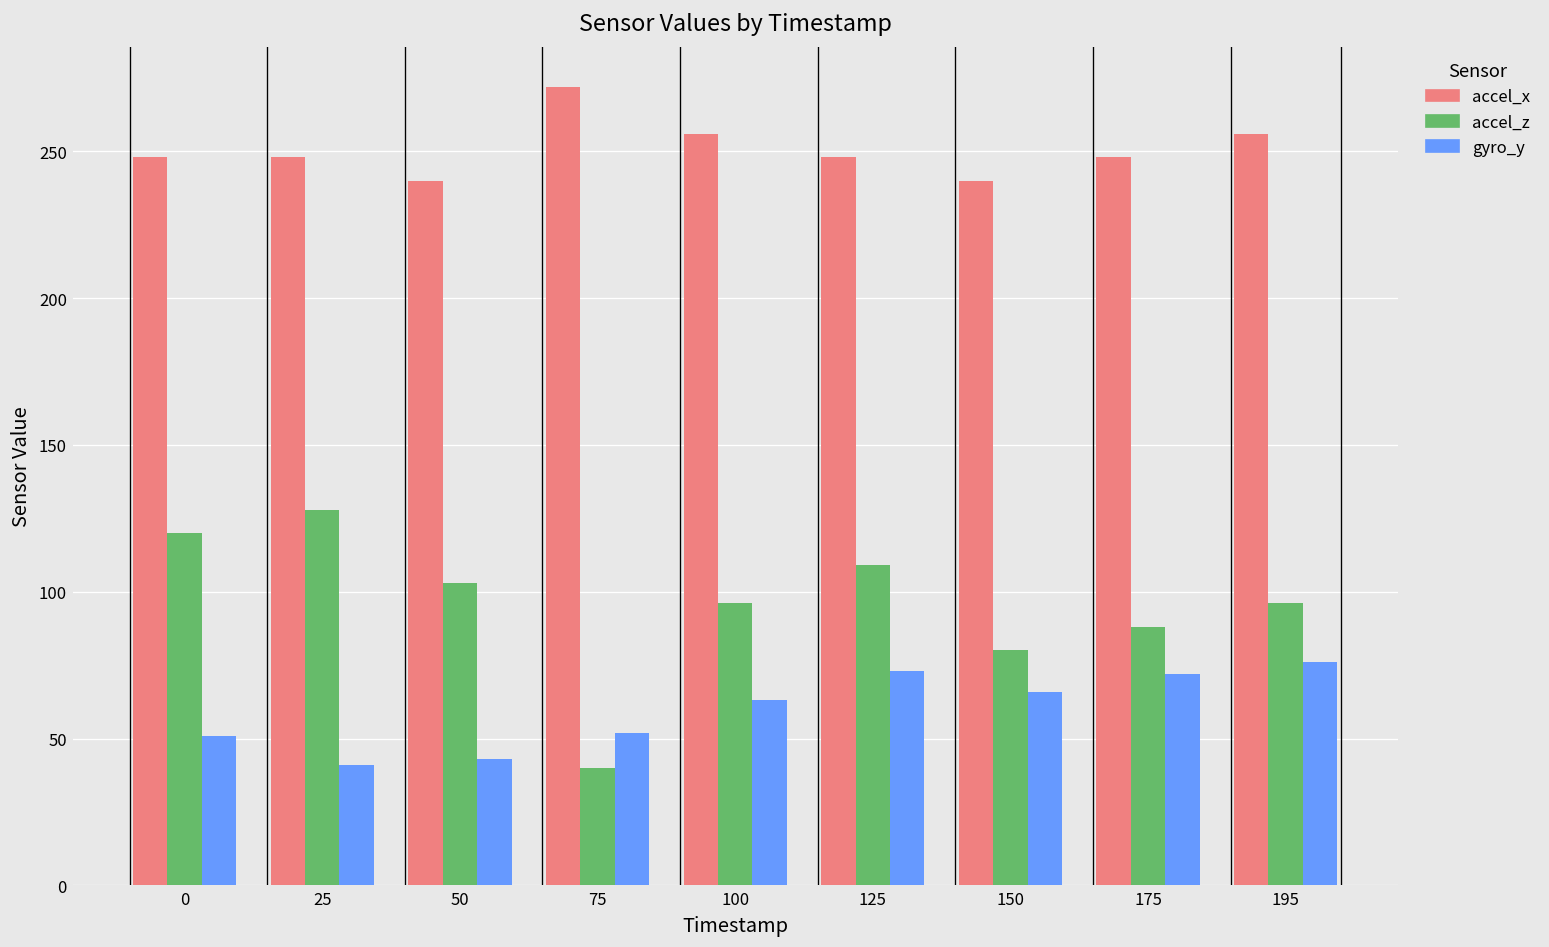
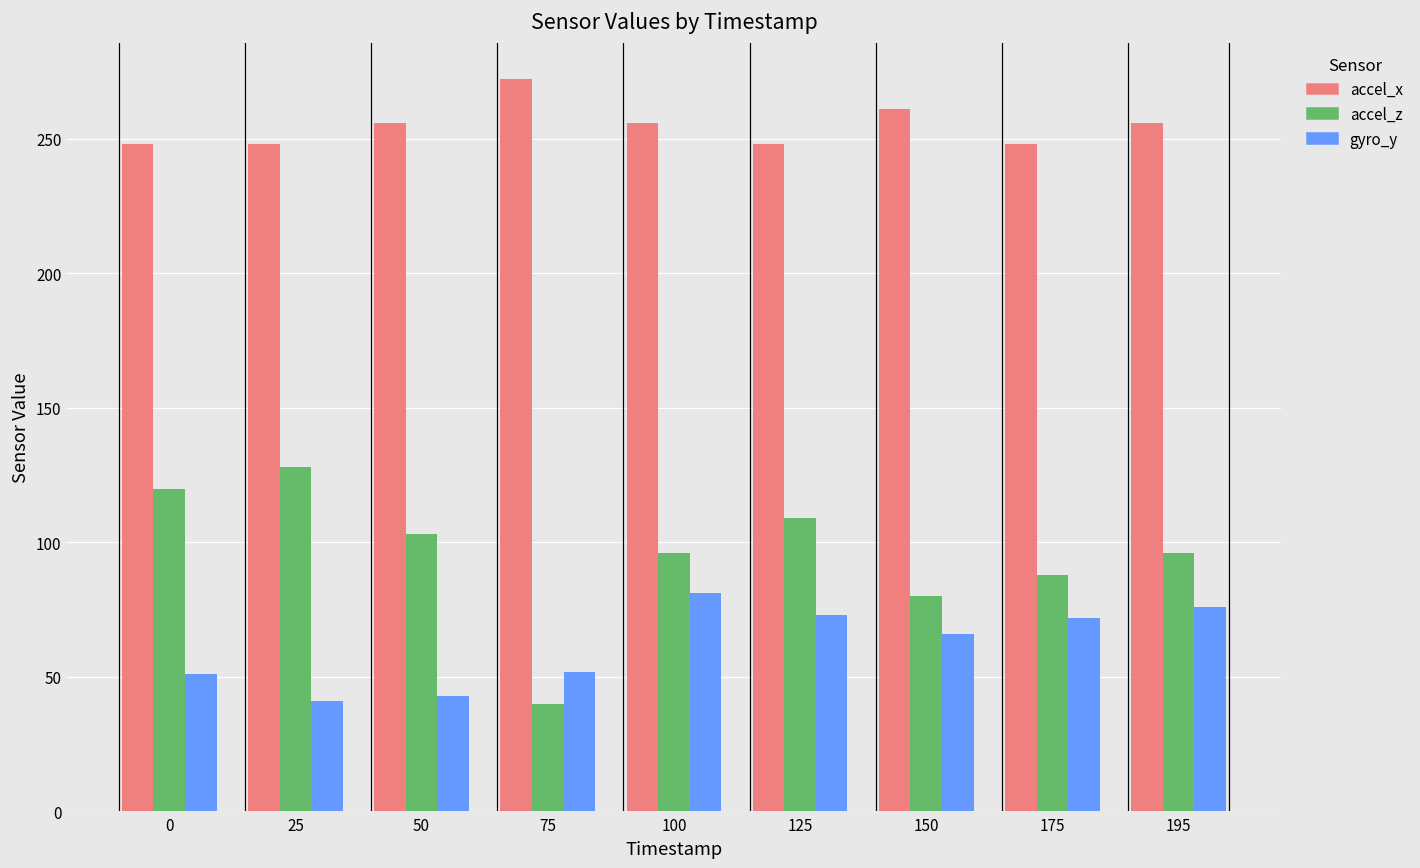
accel_x, 50: 240 -> 256
gyro_y, 100: 63 -> 81
accel_x, 150: 240 -> 261
